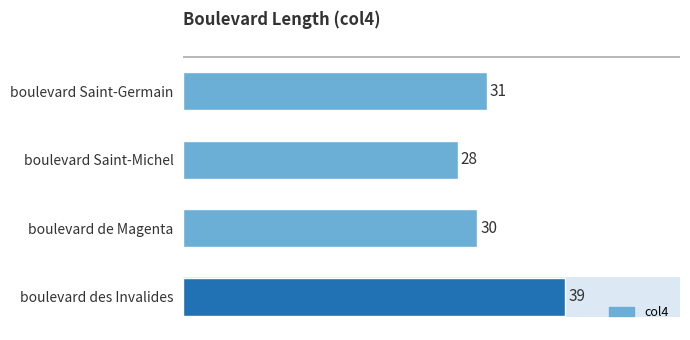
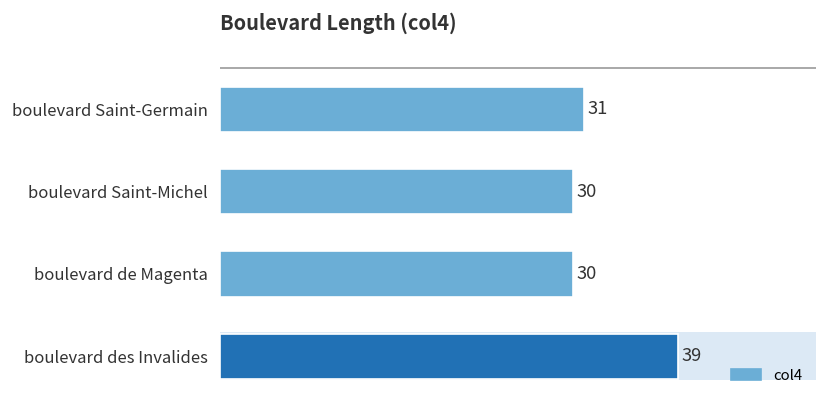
boulevard Saint-Michel: 28 -> 30
